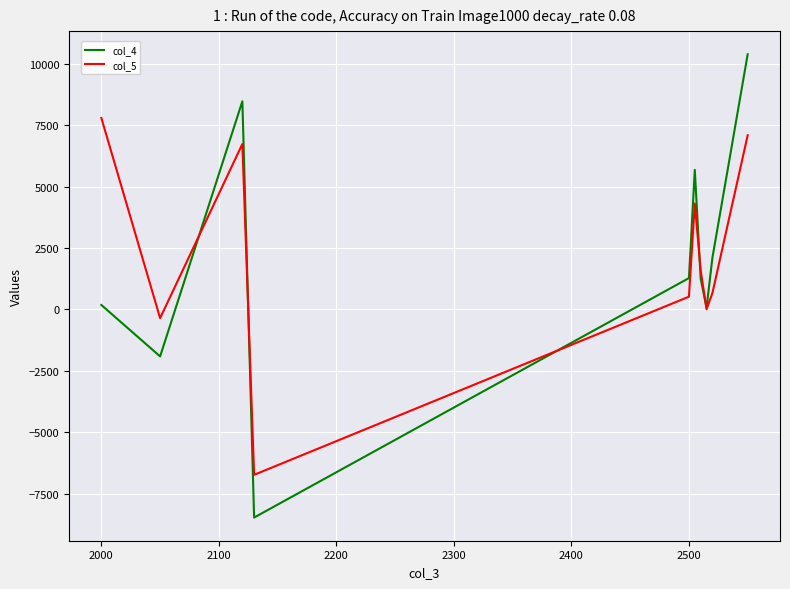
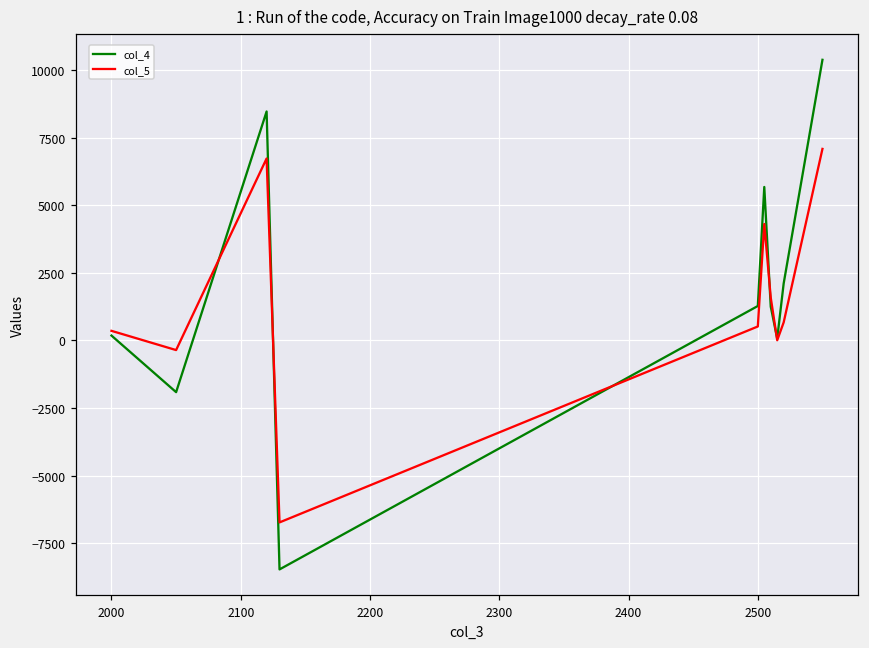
col_5, 2000: 7800 -> 400
